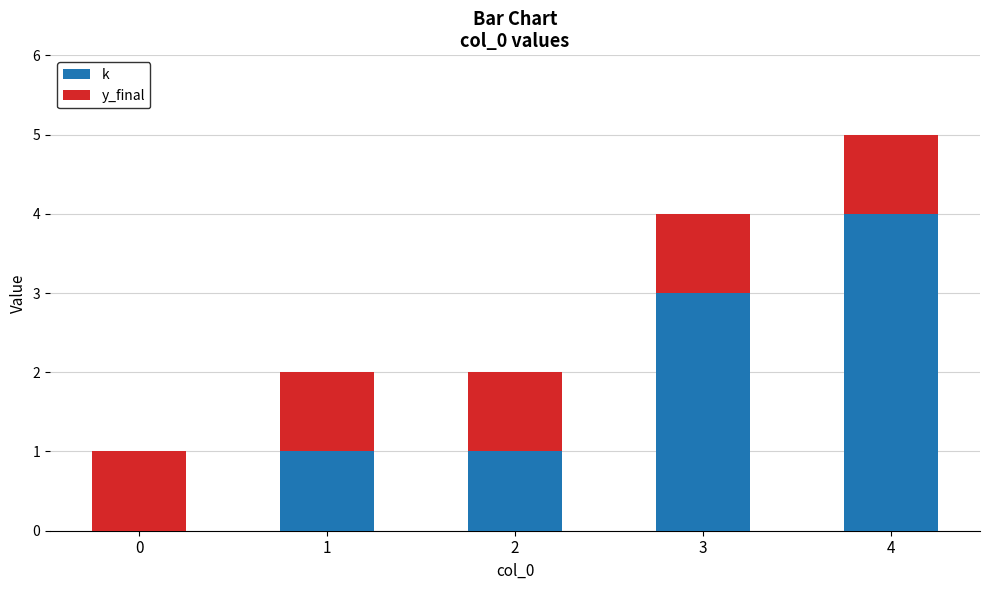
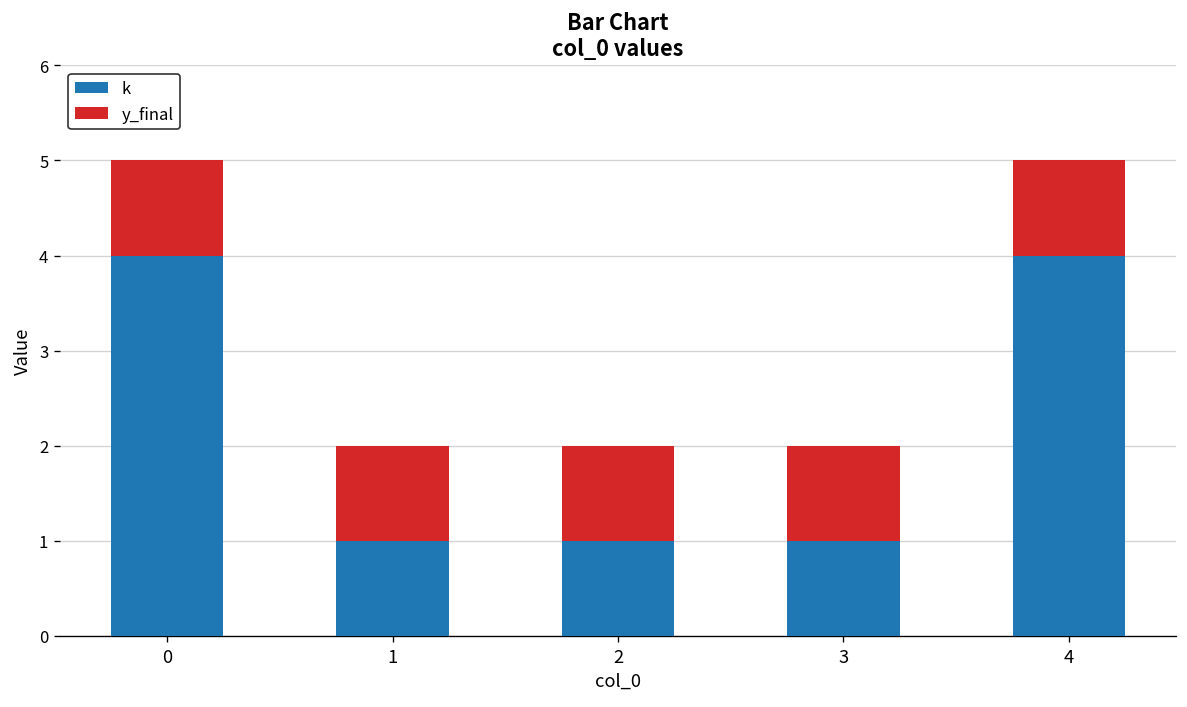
k, 0: 0 -> 4
k, 3: 3 -> 1
